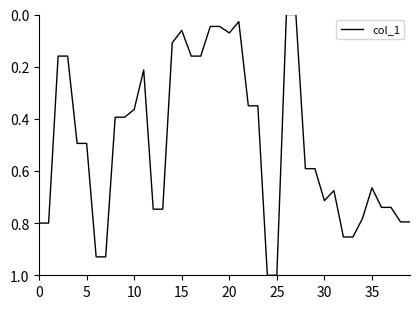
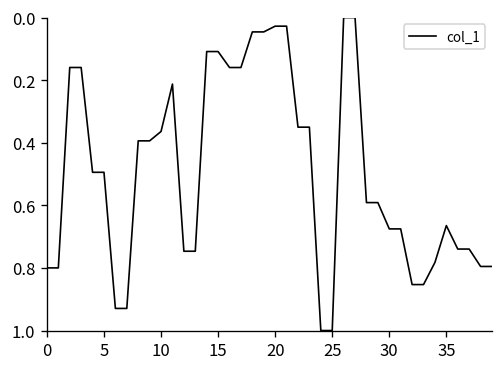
15: 0.06 -> 0.11
20: 0.07 -> 0.03
30: 0.71 -> 0.68
